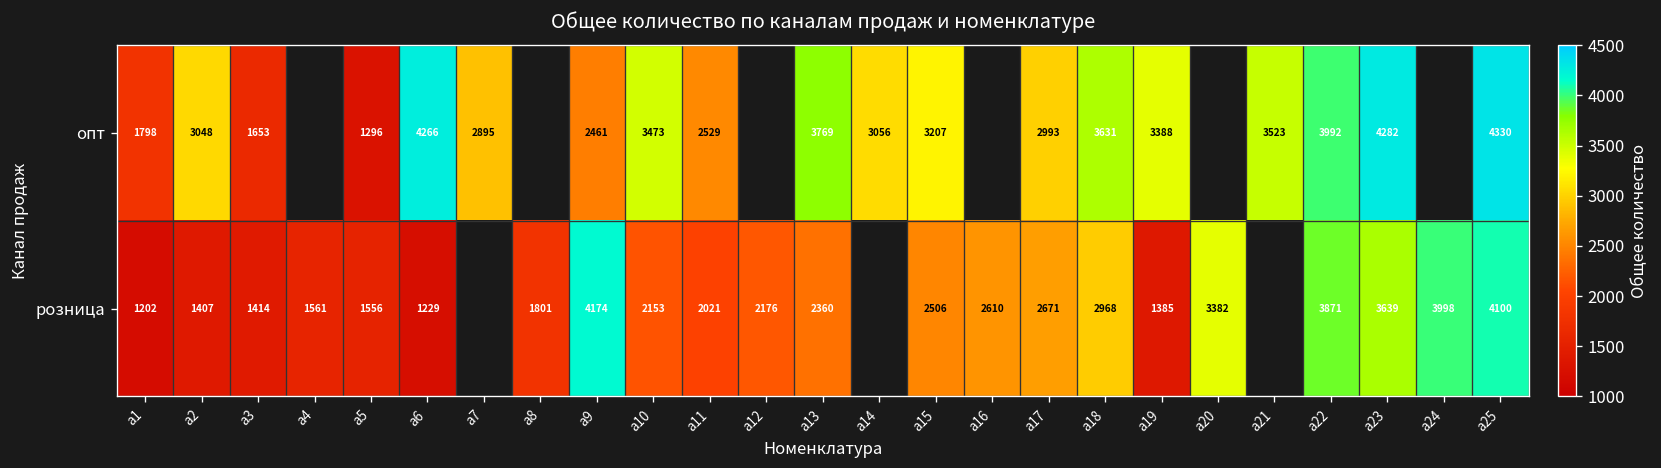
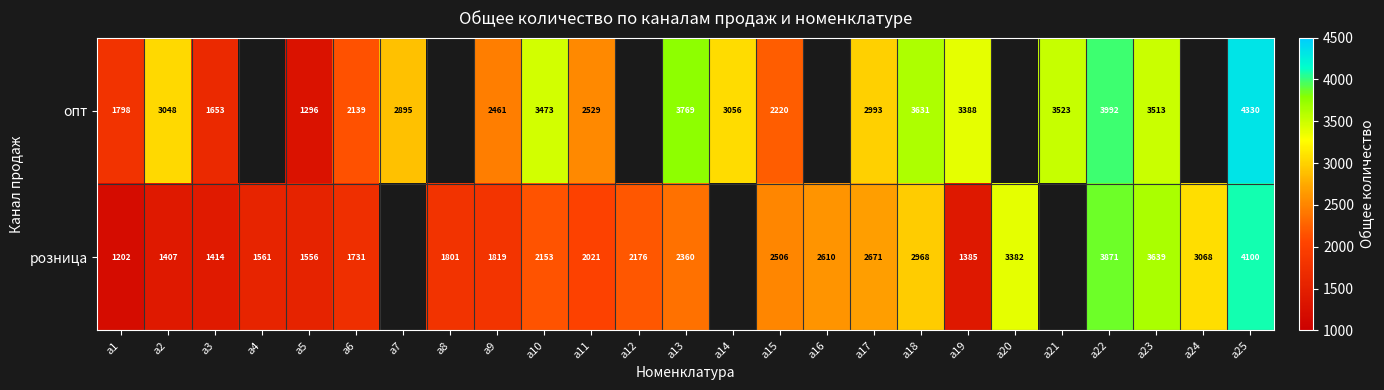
опт, a6: 4266 -> 2139
опт, a15: 3207 -> 2220
опт, a23: 4282 -> 3513
розница, a6: 1229 -> 1731
розница, a9: 4174 -> 1819
розница, a24: 3998 -> 3068
